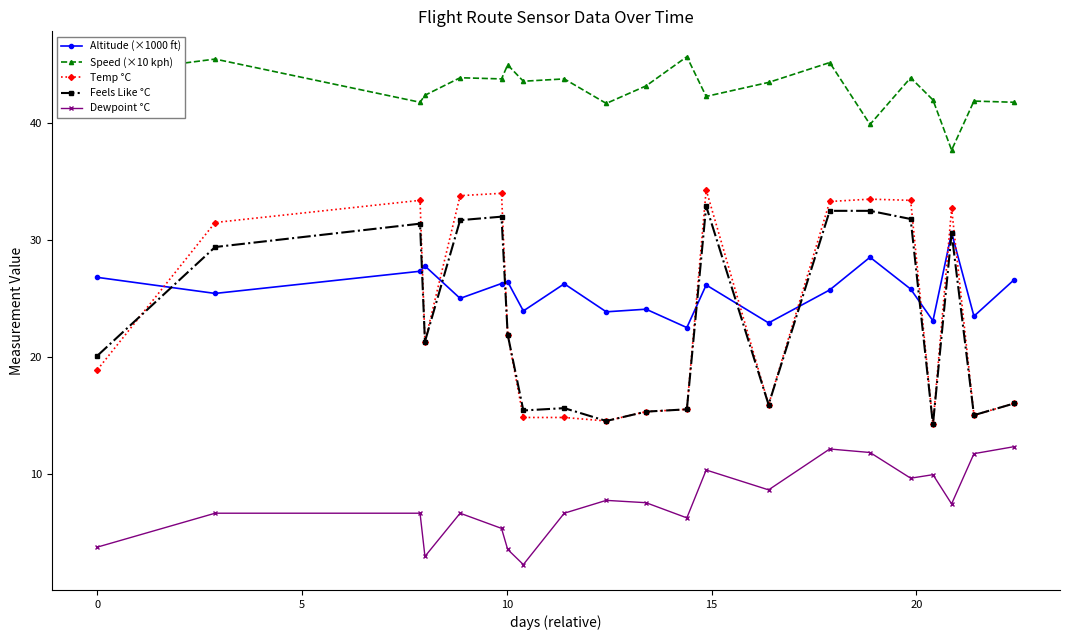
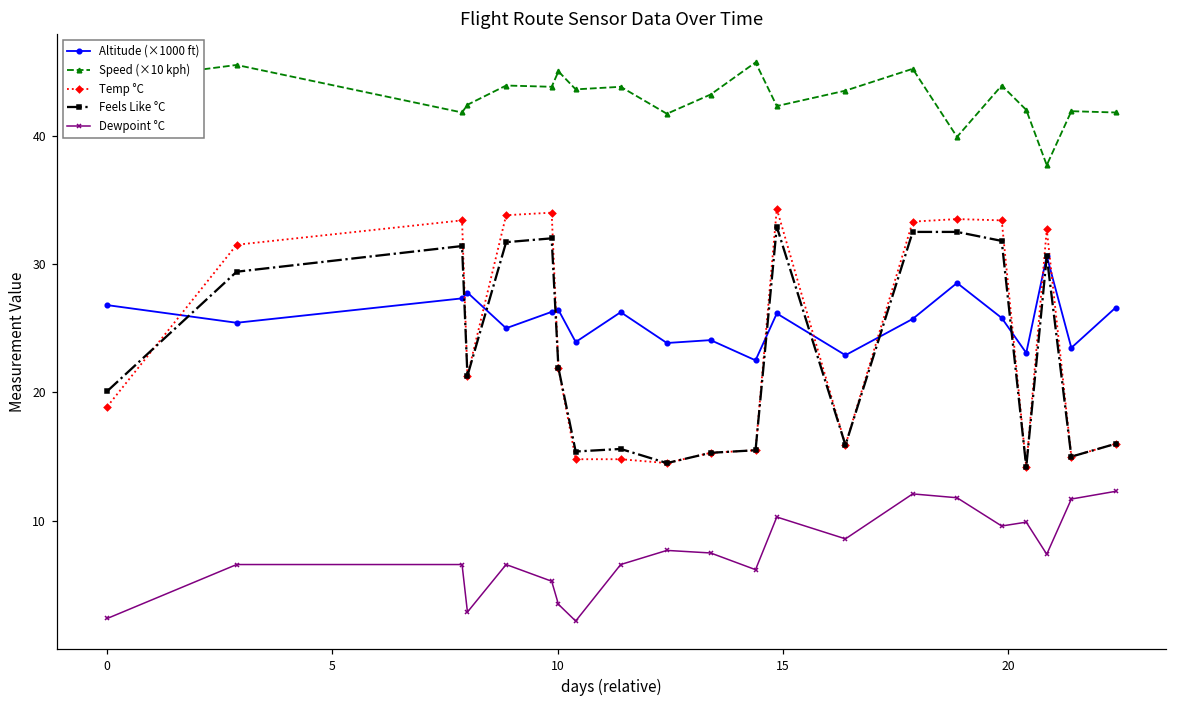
Dewpoint °C, 0: 3.7 -> 2.4
